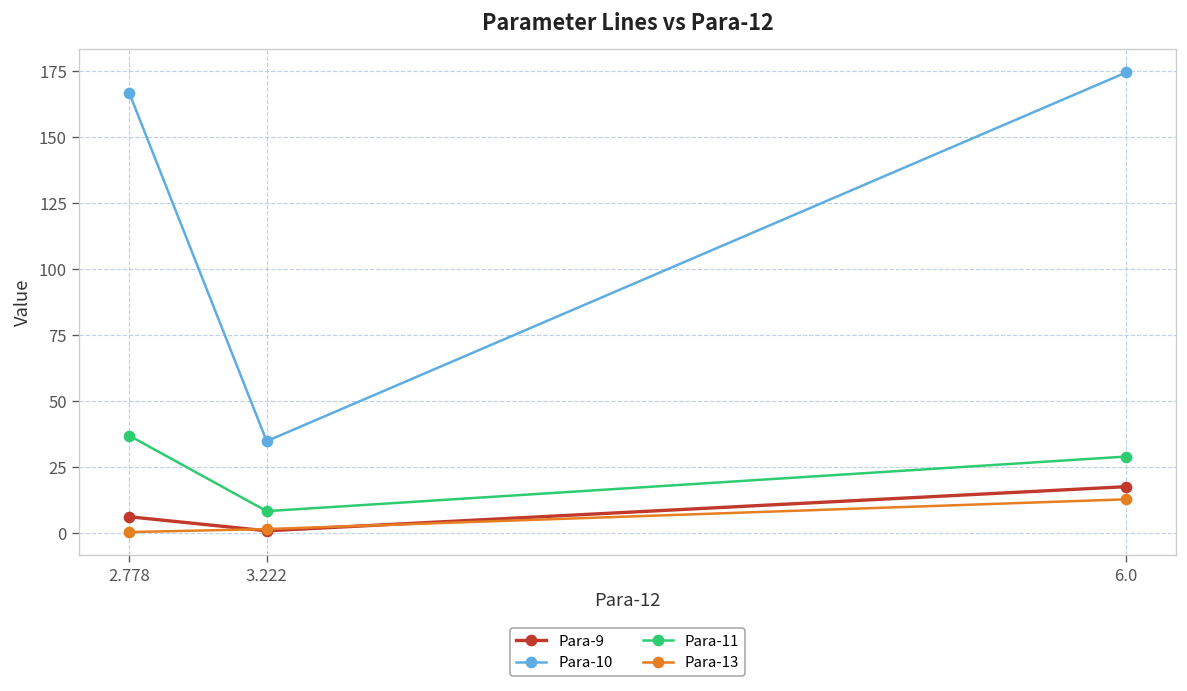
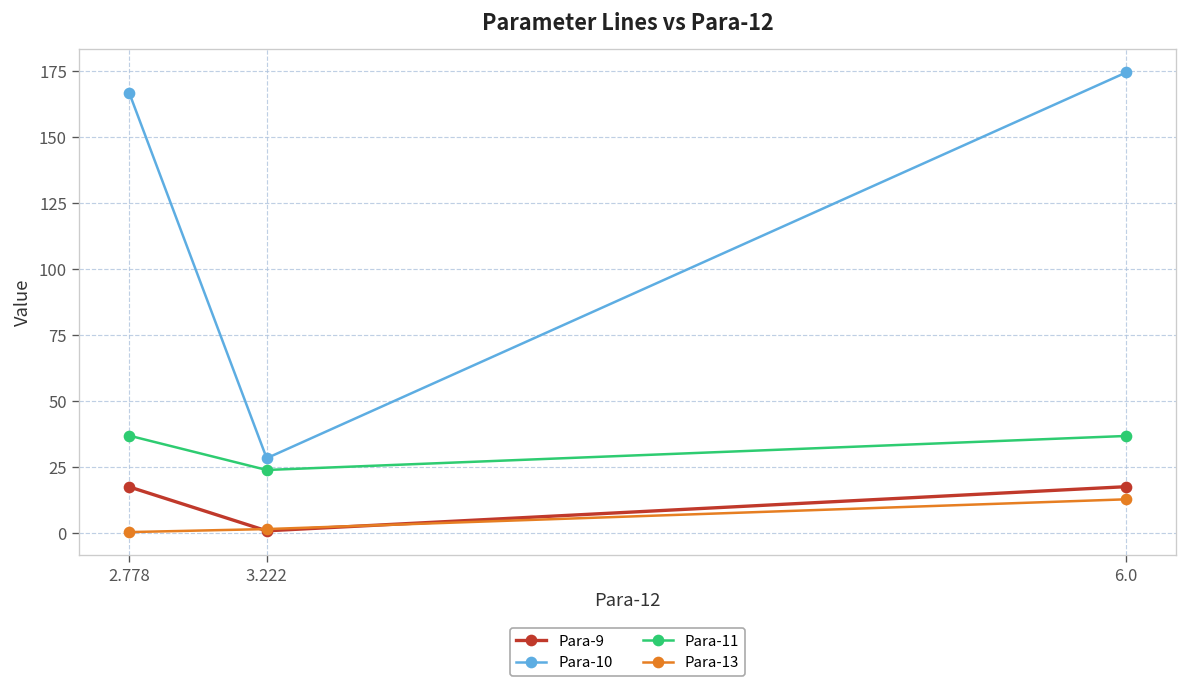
Para-9, 2.778: 6 -> 18
Para-10, 3.222: 35 -> 28
Para-11, 3.222: 8 -> 24
Para-11, 6.0: 29 -> 37
